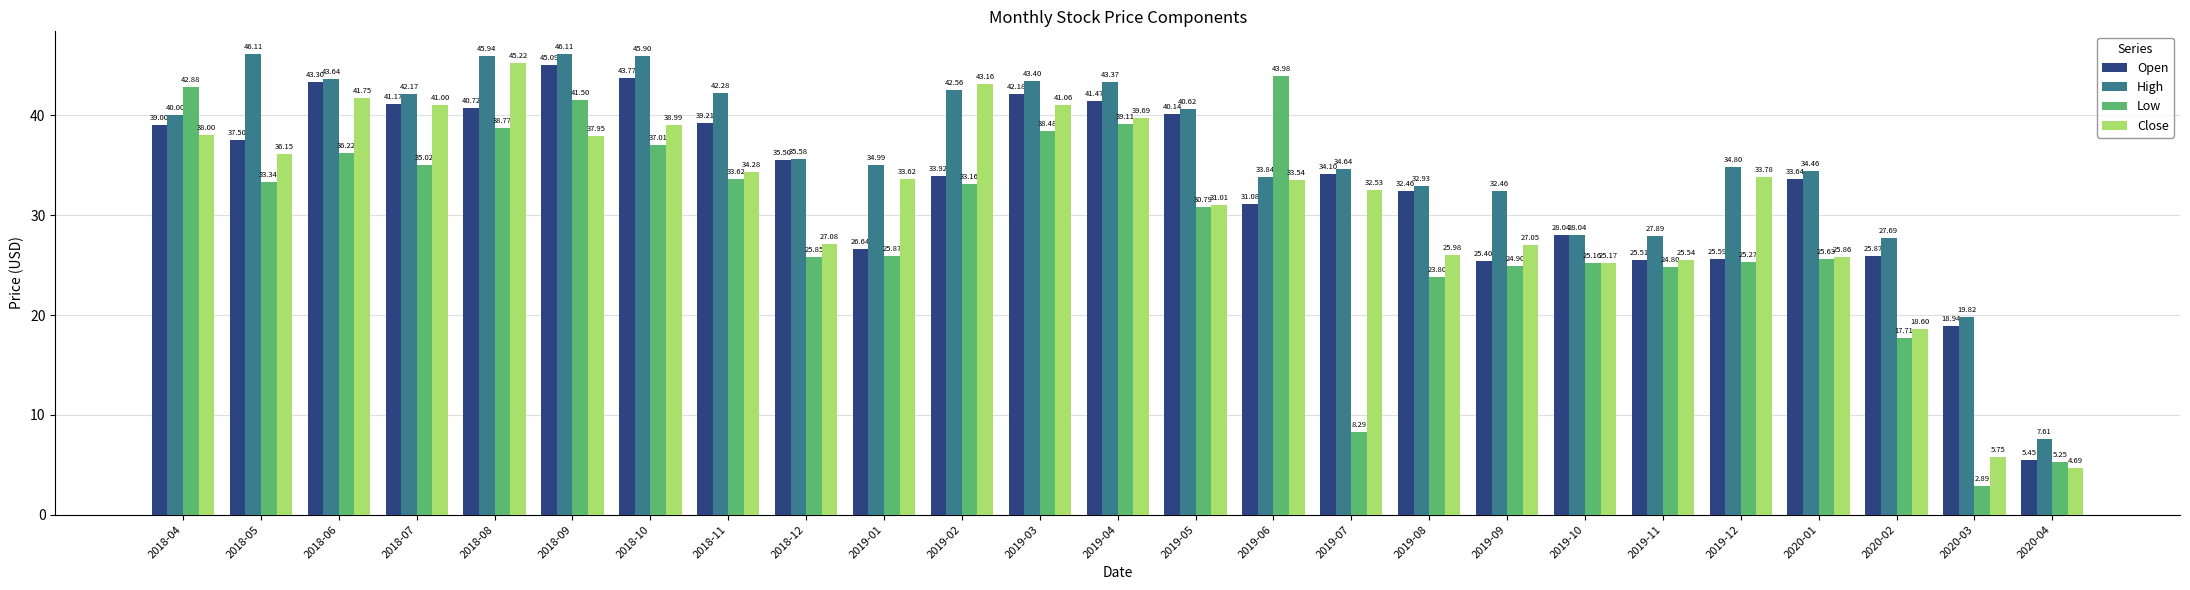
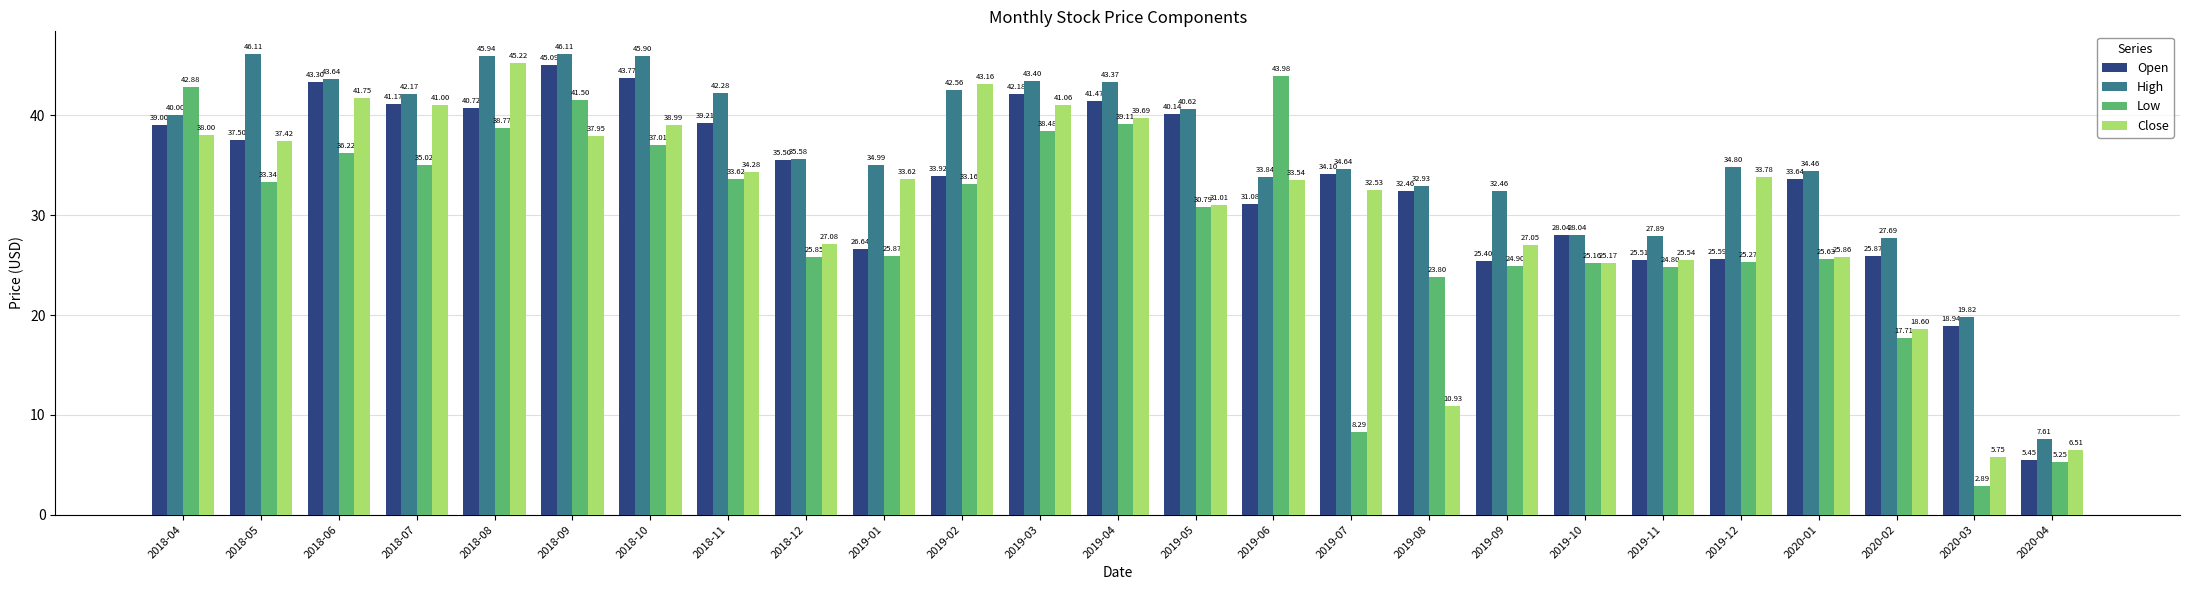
Close, 2018-05: 36.15 -> 37.42
Close, 2019-08: 25.98 -> 10.93
Close, 2020-04: 4.69 -> 6.51
